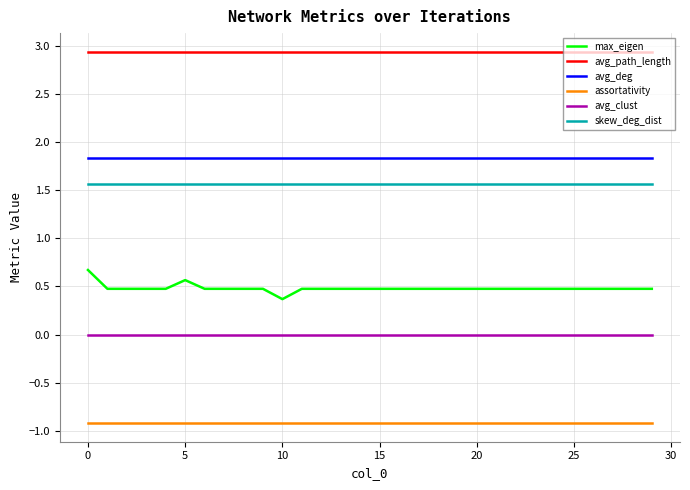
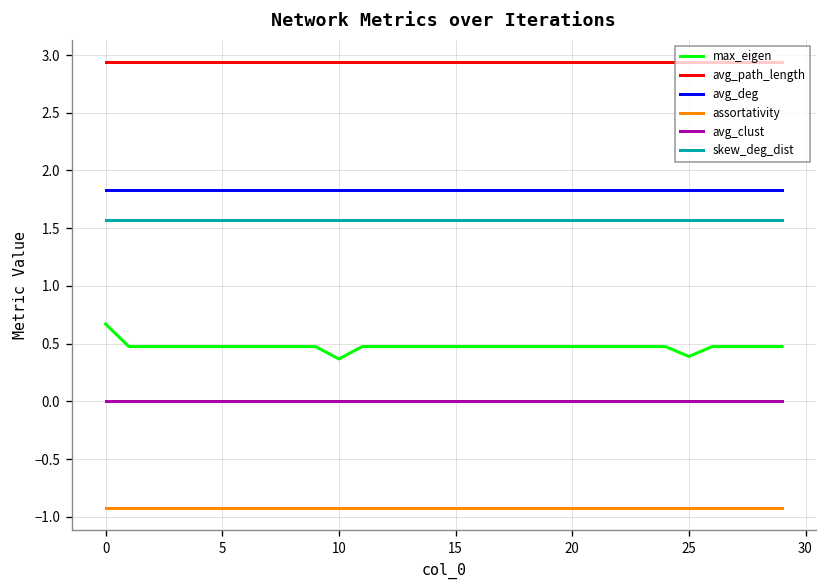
max_eigen, 5: 0.6 -> 0.5
max_eigen, 25: 0.5 -> 0.4
